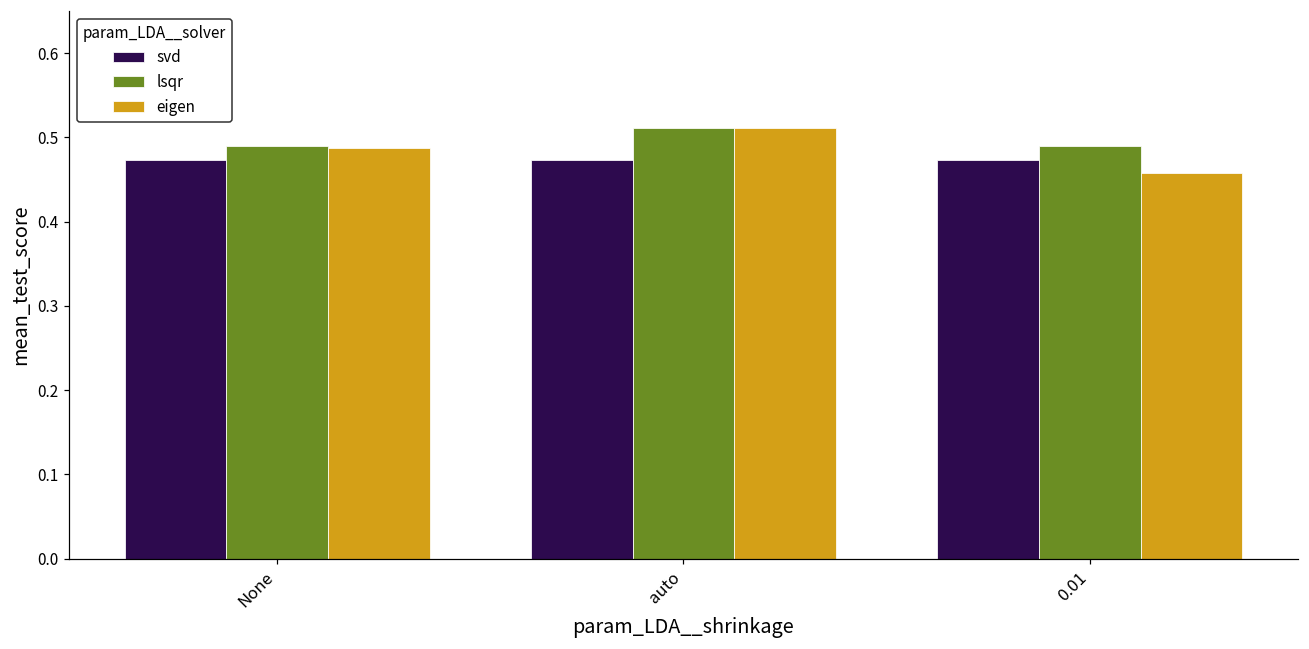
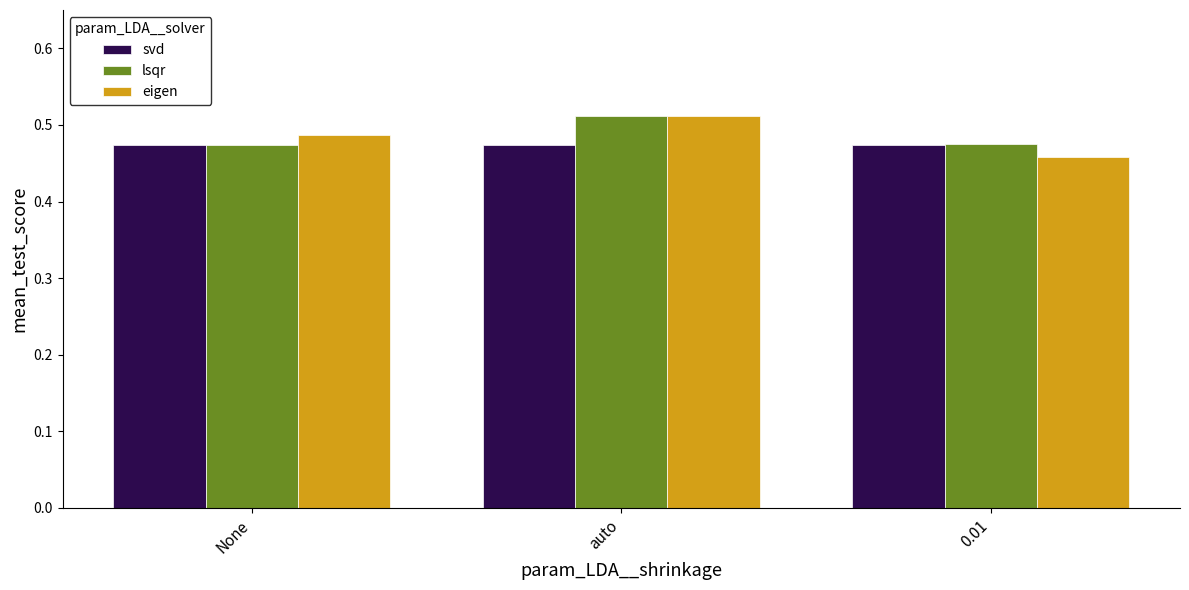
lsqr, None: 0.49 -> 0.47
lsqr, 0.01: 0.49 -> 0.47
